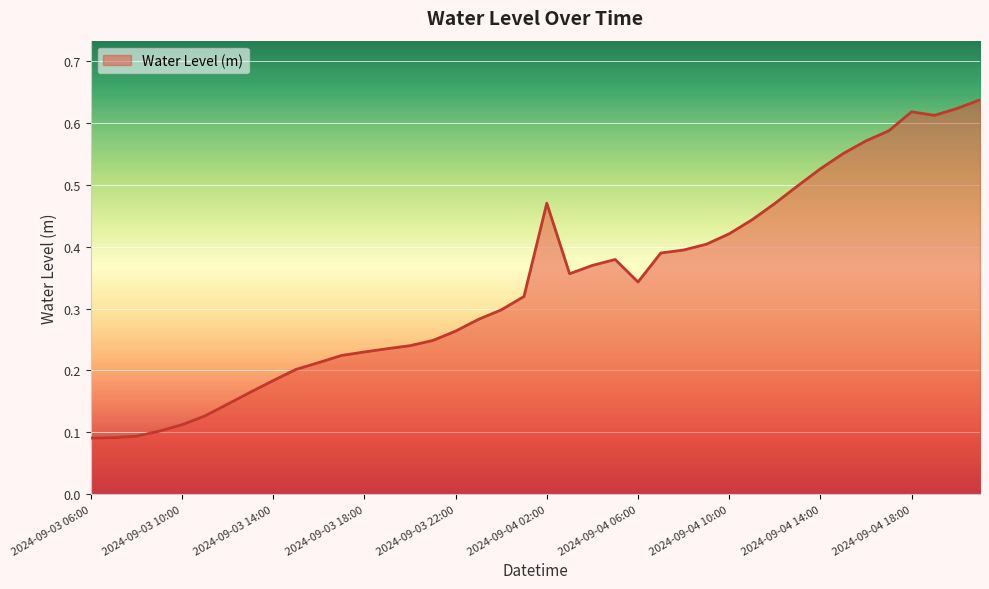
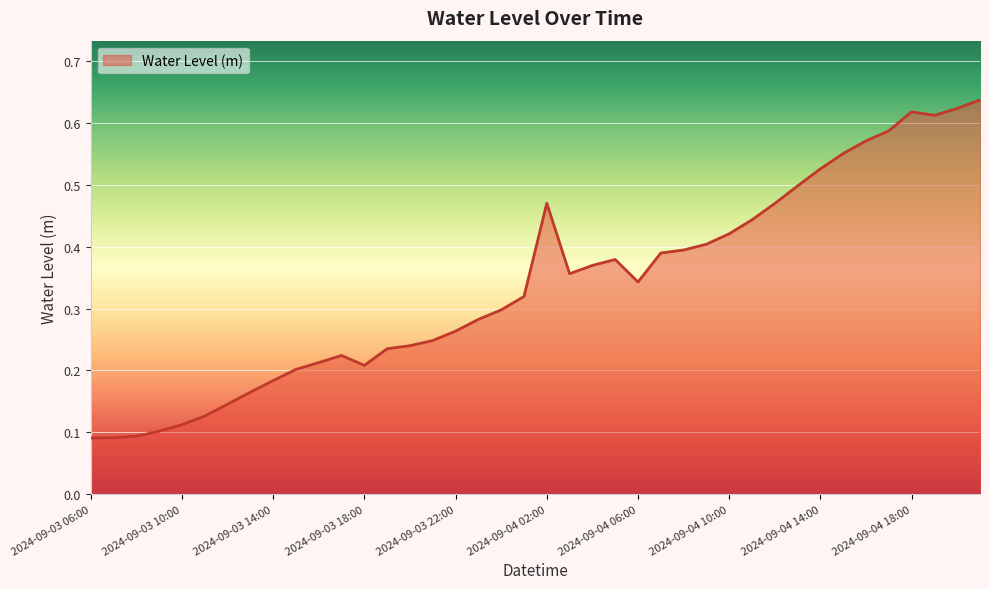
2024-09-03 18:00: 0.23 -> 0.21
